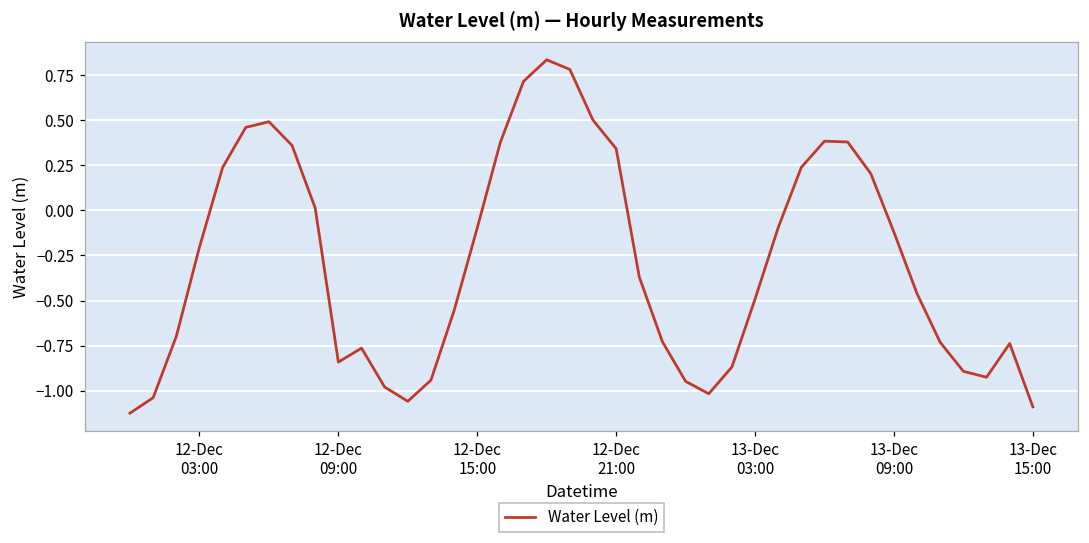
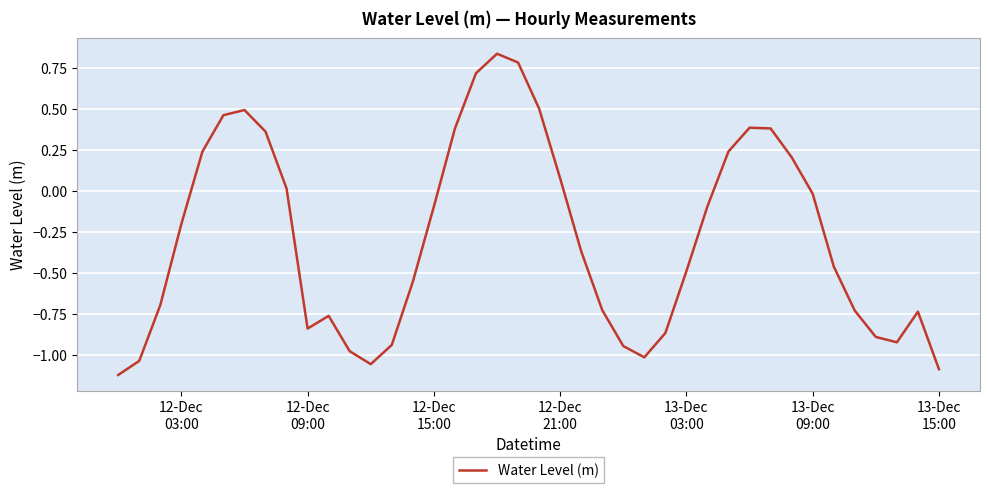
12-Dec 21:00: 0.34 -> 0.07
13-Dec 09:00: -0.12 -> -0.02
